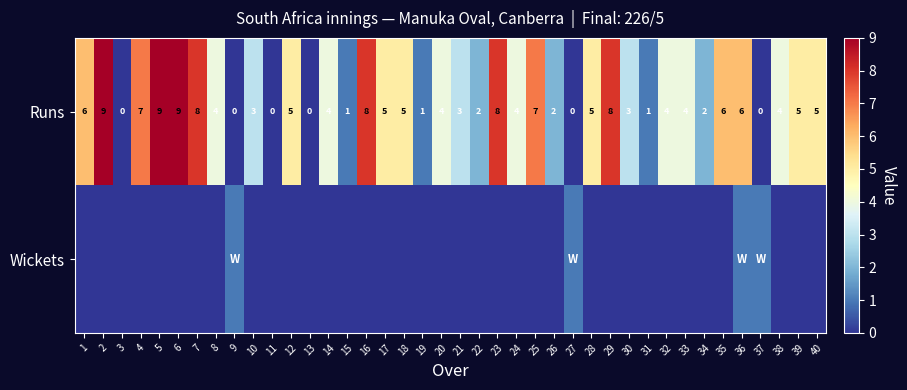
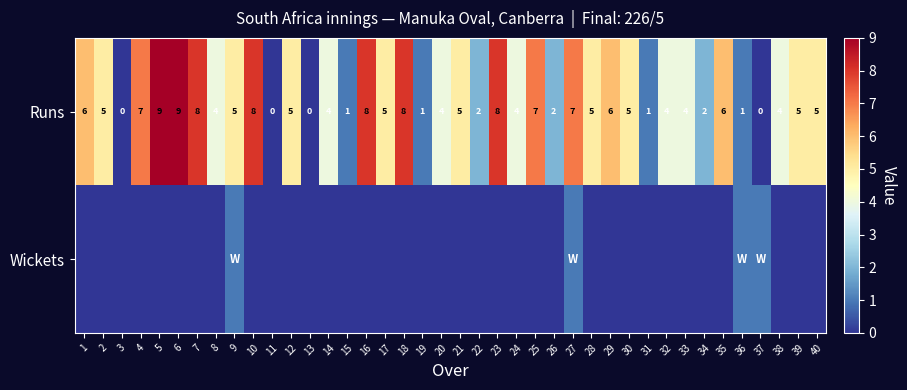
Runs, 2: 9 -> 5
Runs, 9: 0 -> 5
Runs, 10: 3 -> 8
Runs, 18: 5 -> 8
Runs, 21: 3 -> 5
Runs, 27: 0 -> 7
Runs, 29: 8 -> 6
Runs, 30: 3 -> 5
Runs, 36: 6 -> 1
